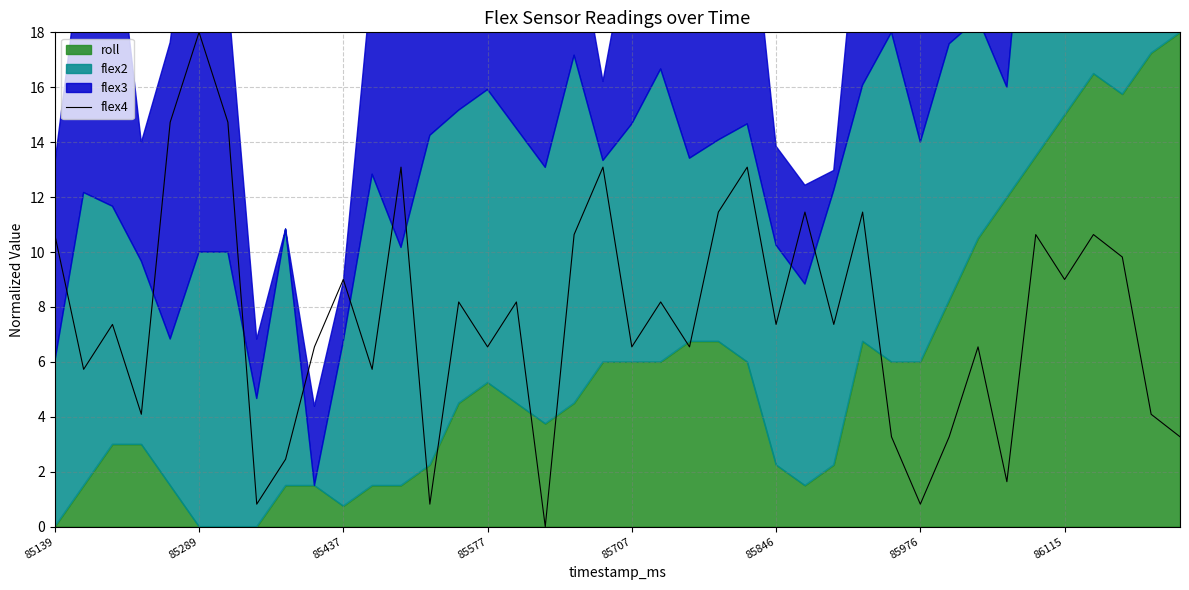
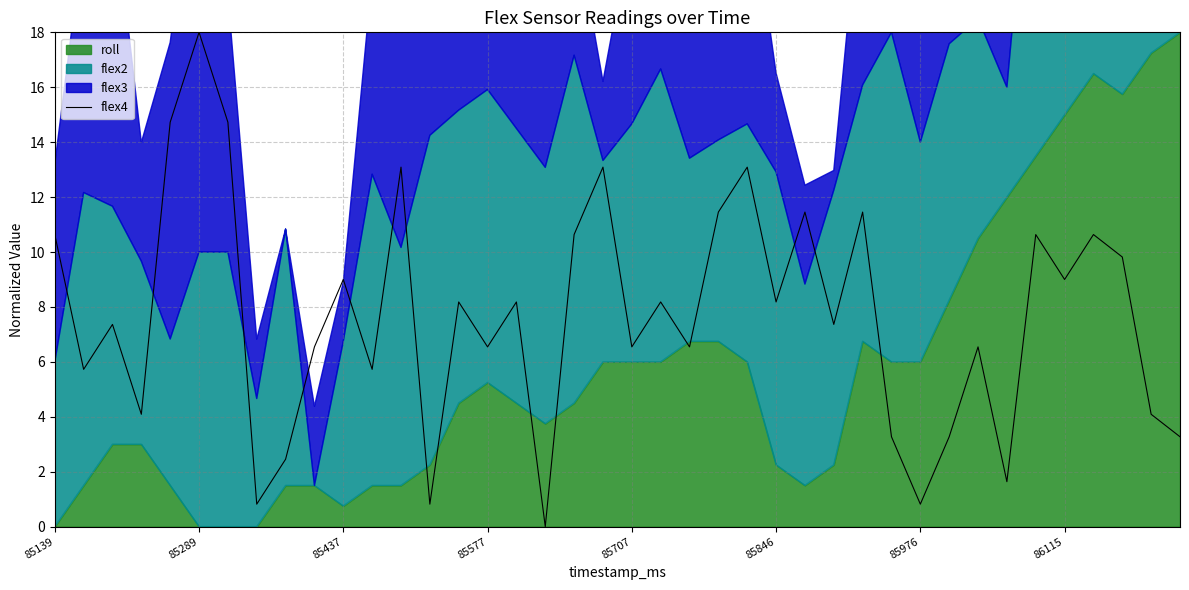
flex4, 85846: 7.4 -> 8.2
flex2, 85846: 8.0 -> 10.7
